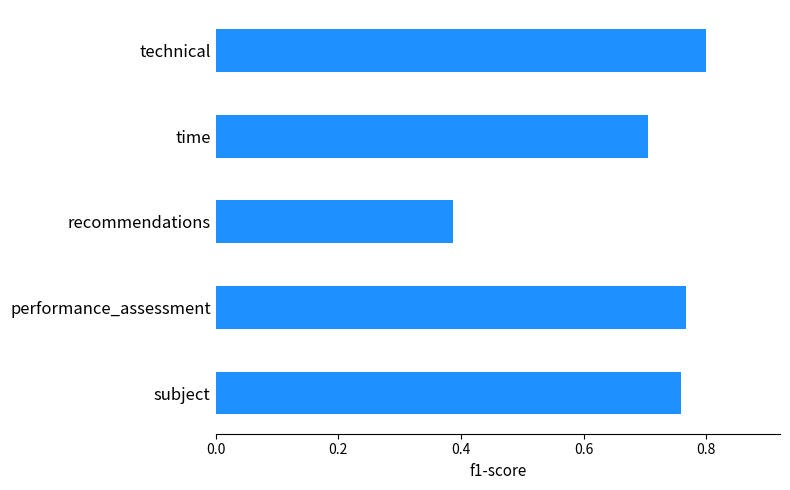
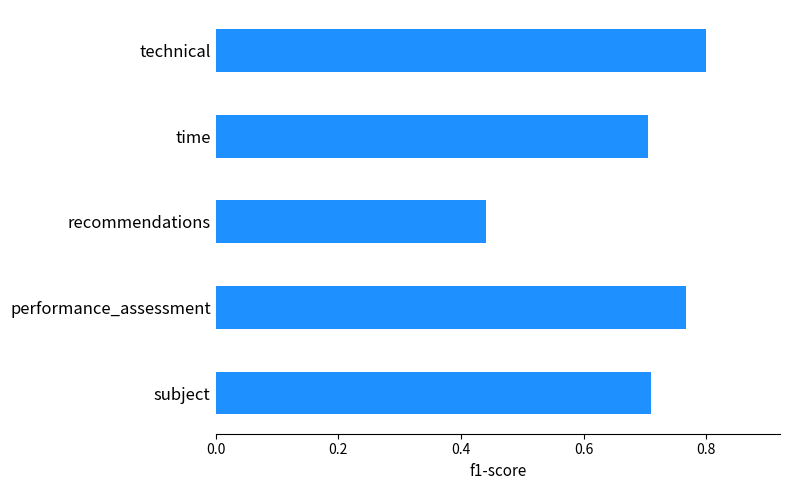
recommendations: 0.39 -> 0.44
subject: 0.76 -> 0.71
